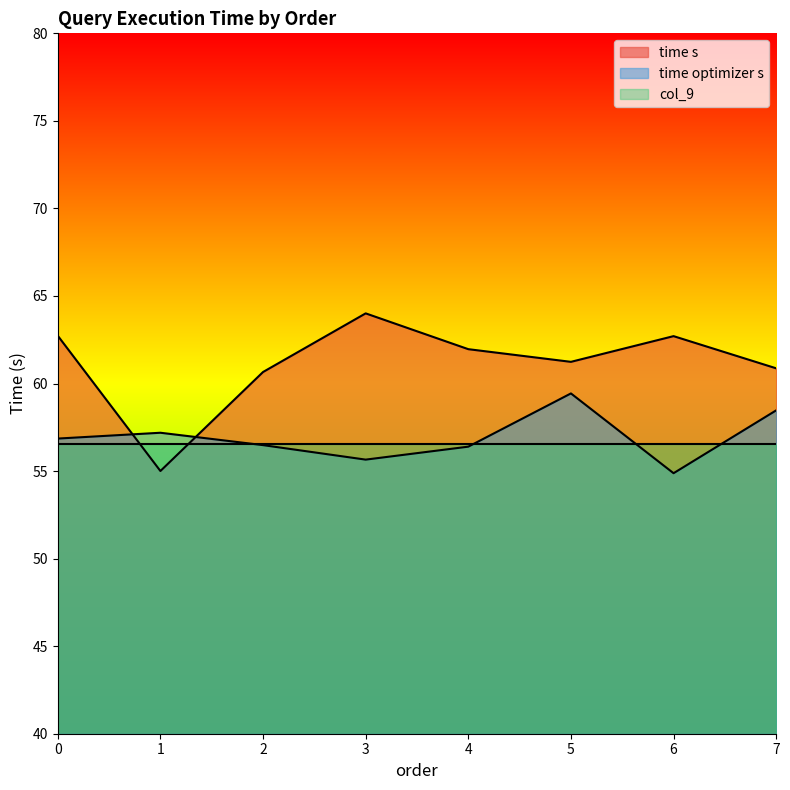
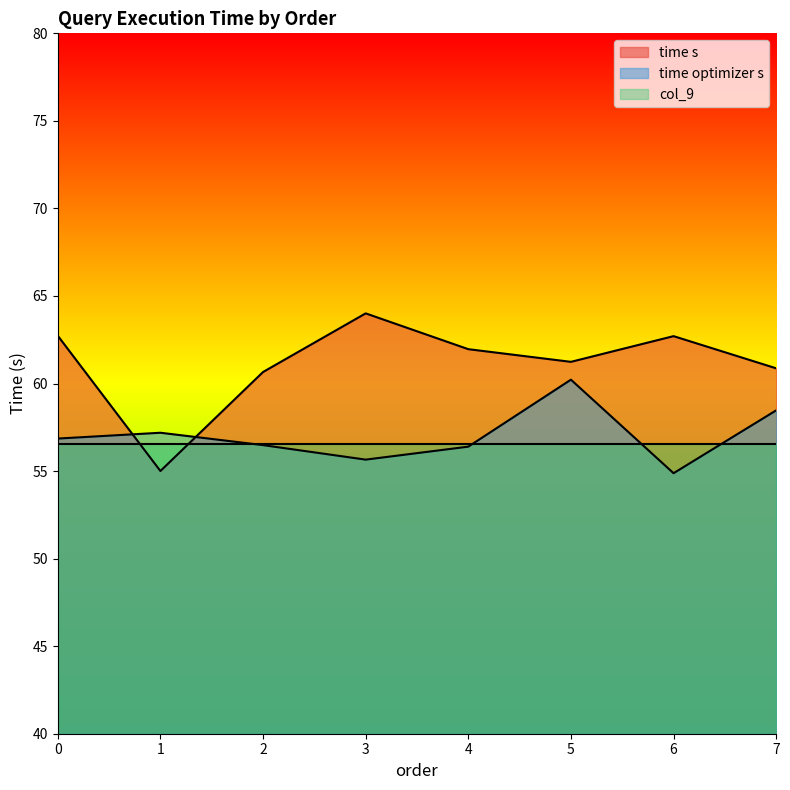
time optimizer s, 5: 59.4 -> 60.2
